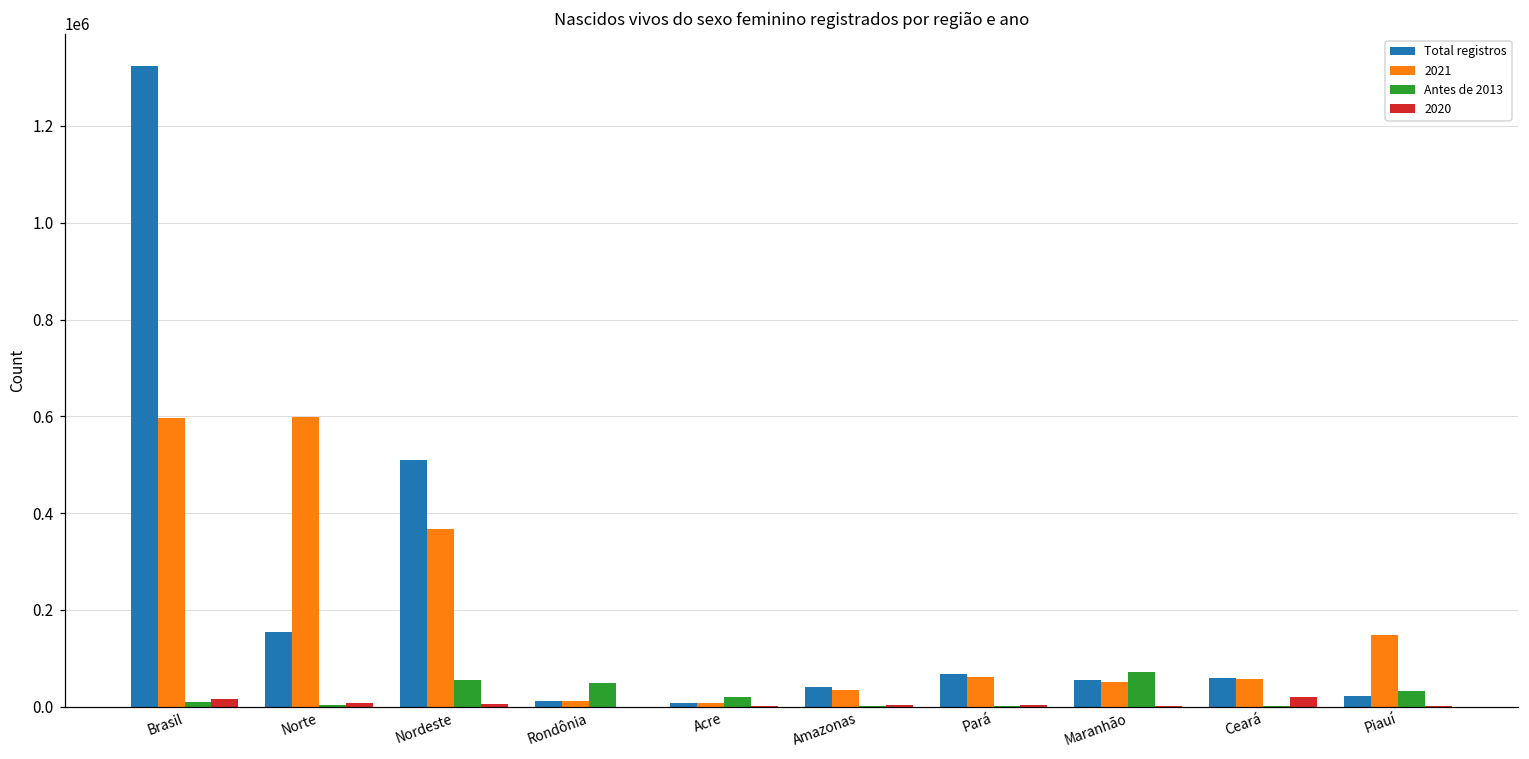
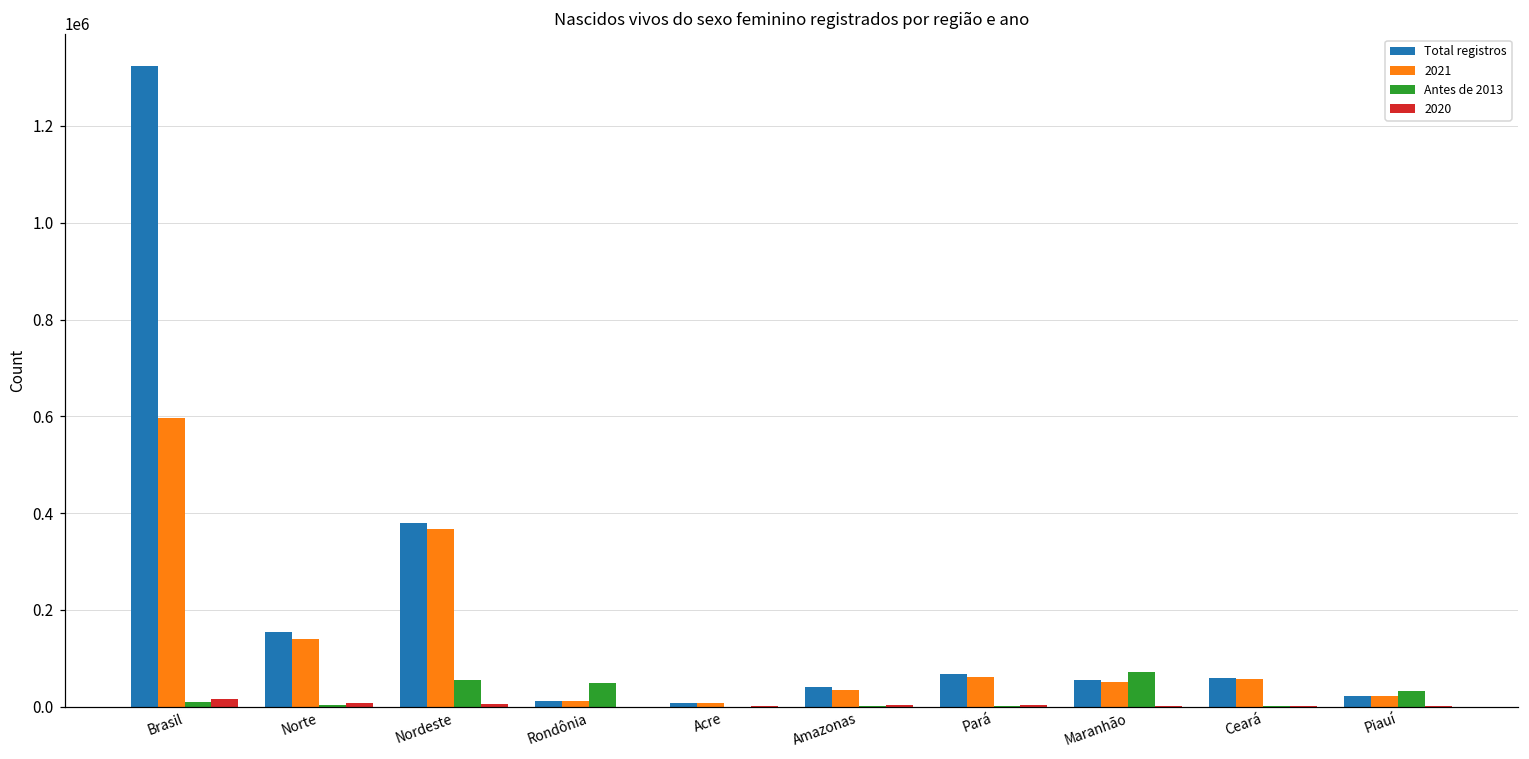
2021, Norte: 600000 -> 140000
Total registros, Nordeste: 510000 -> 380000
Antes de 2013, Acre: 20000 -> 0
2020, Ceará: 20000 -> 0
2021, Piauí: 150000 -> 20000
